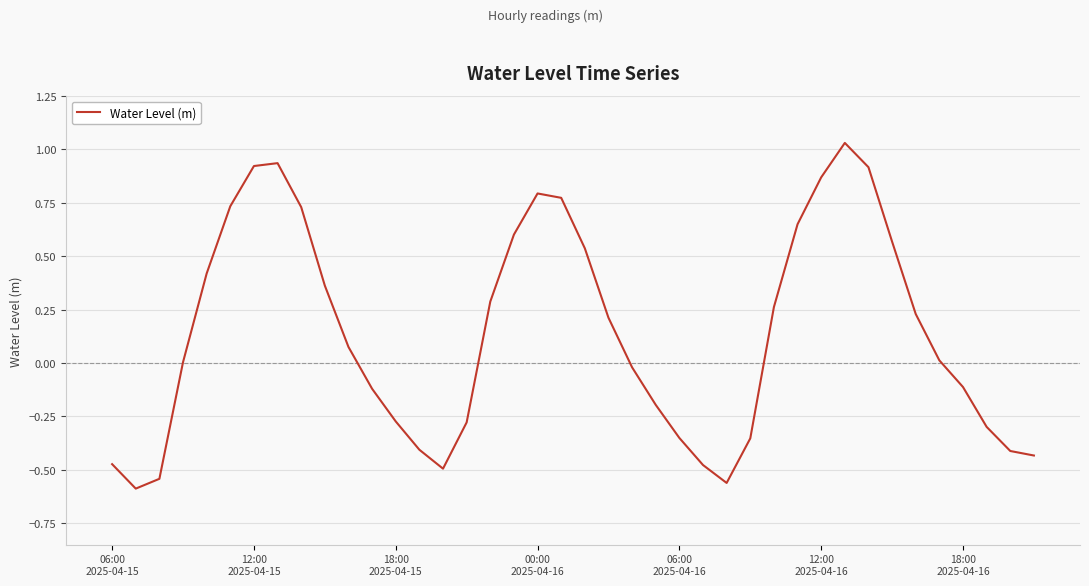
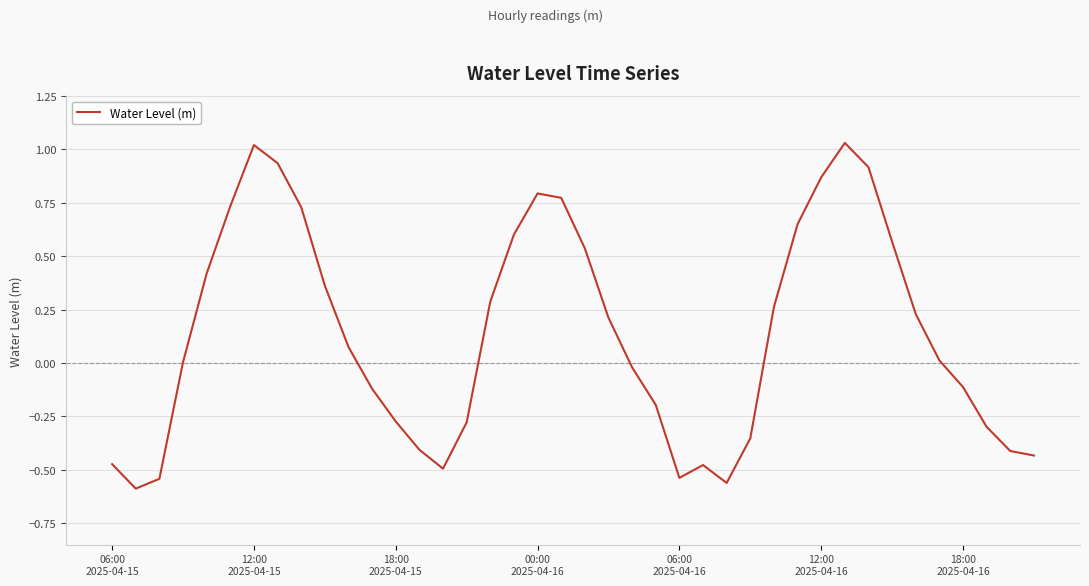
12:00 2025-04-15: 0.92 -> 1.02
06:00 2025-04-16: -0.35 -> -0.54
